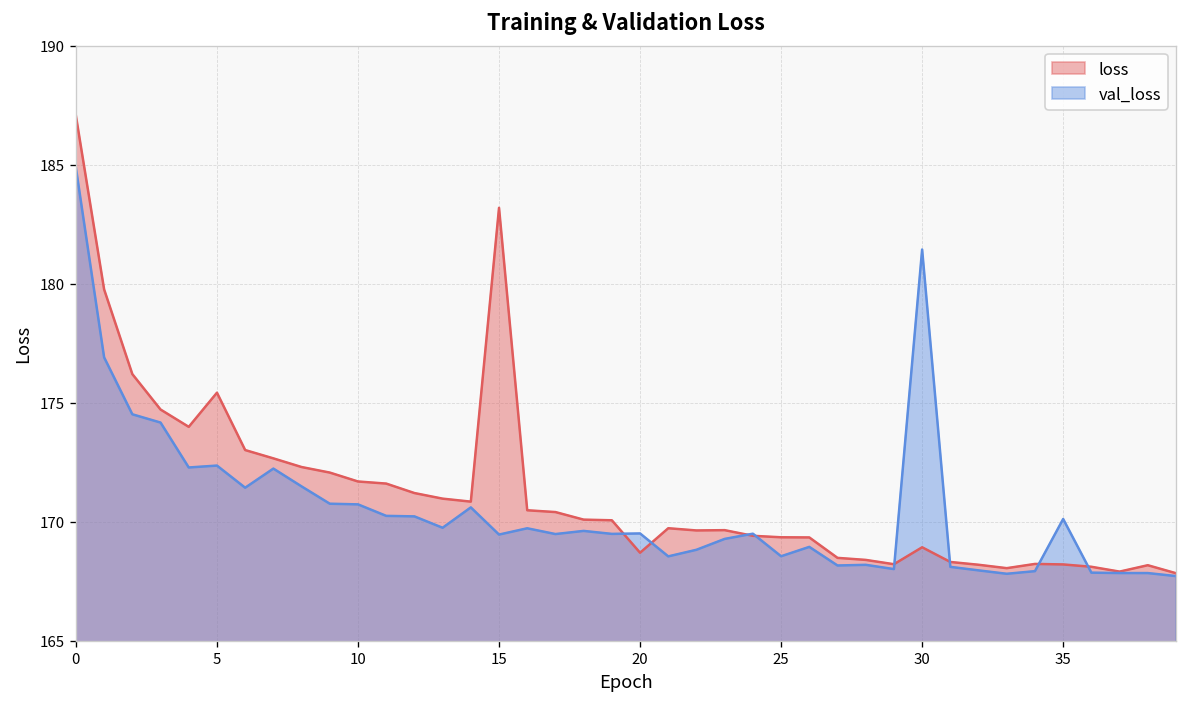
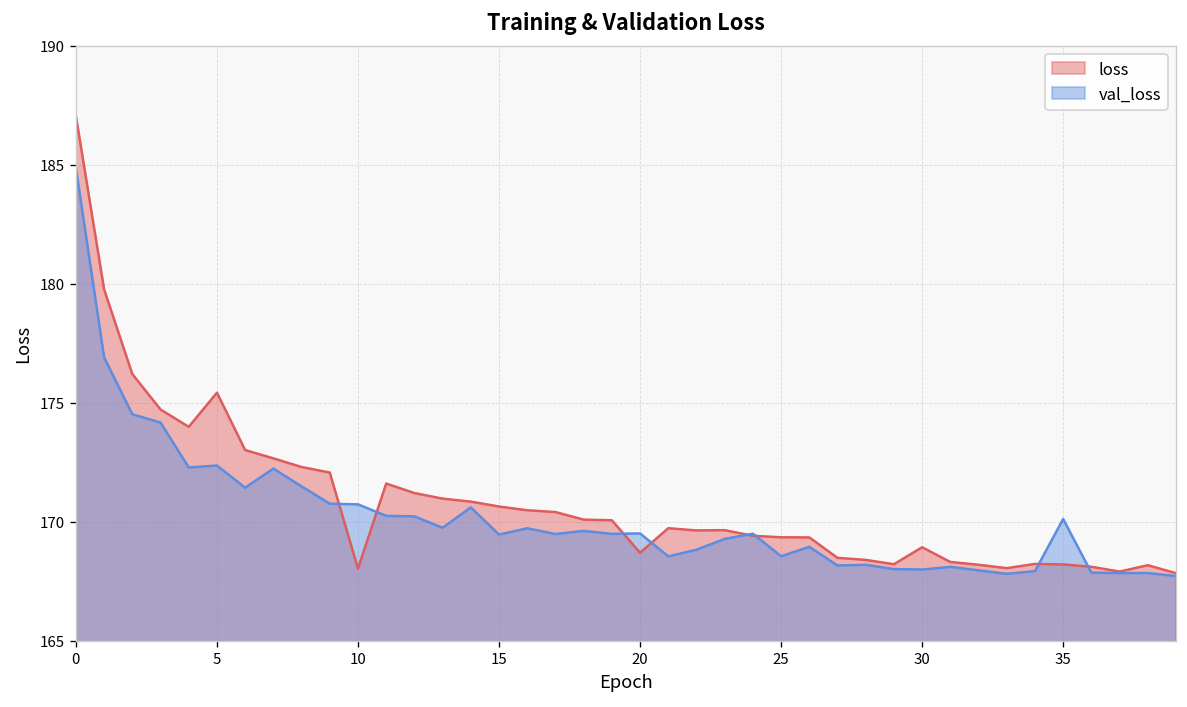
loss, 10: 171.7 -> 168.0
loss, 15: 183.2 -> 170.6
val_loss, 30: 181.4 -> 168.0
